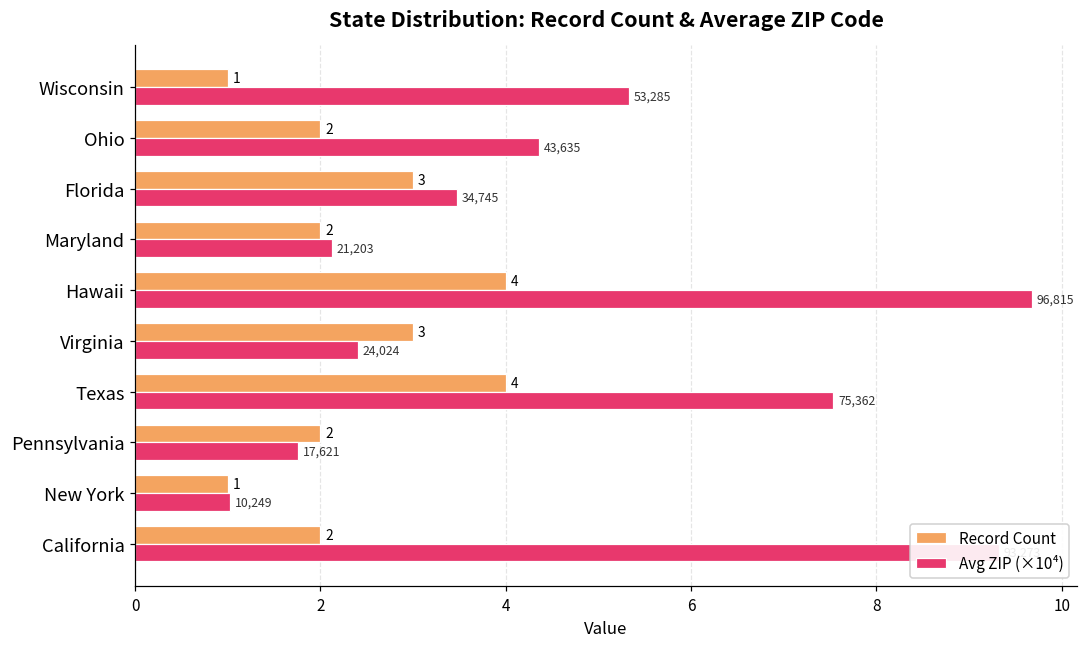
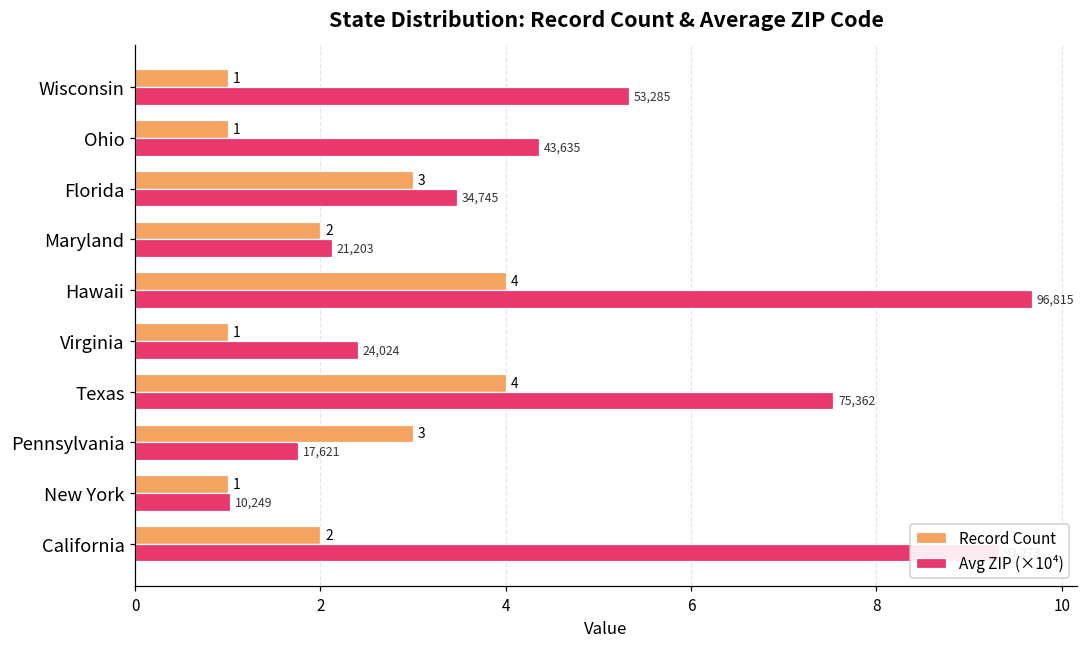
Record Count, Ohio: 2 -> 1
Record Count, Virginia: 3 -> 1
Record Count, Pennsylvania: 2 -> 3
